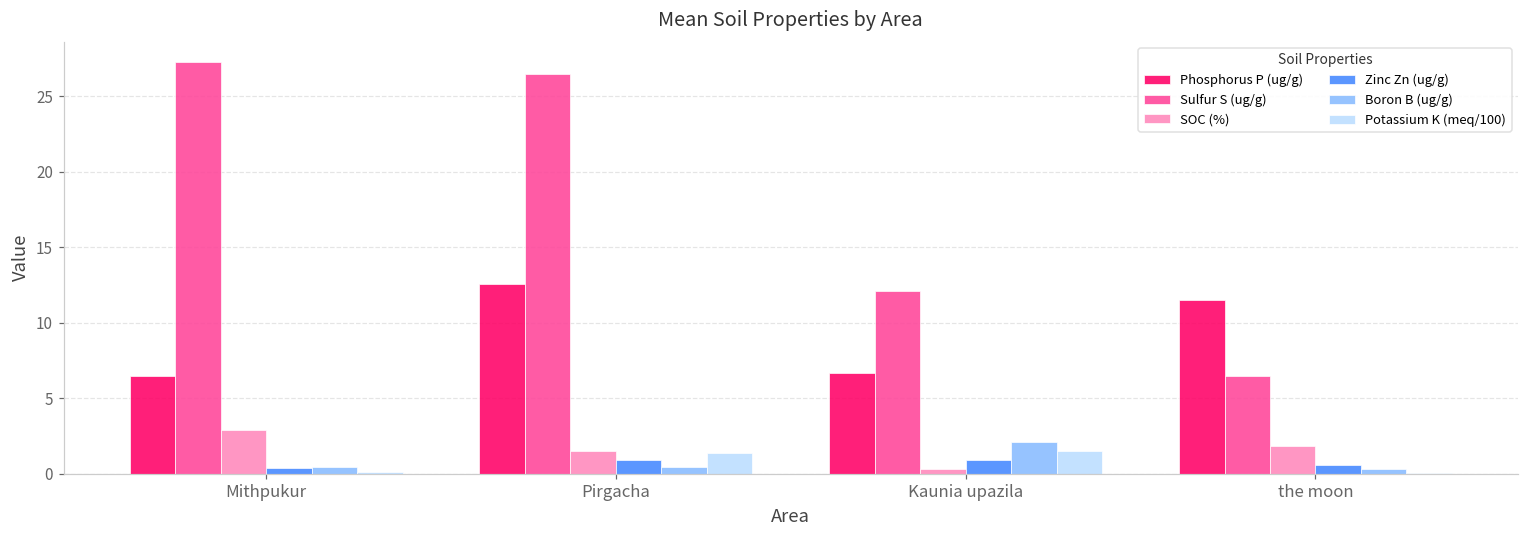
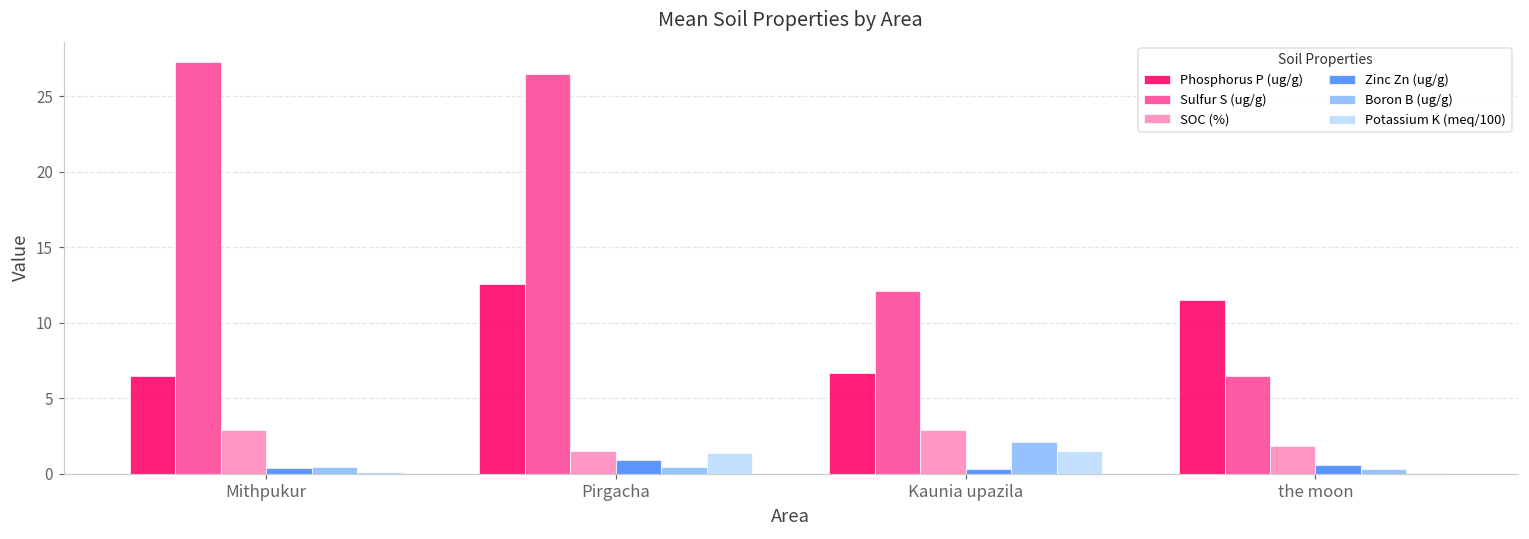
SOC (%), Kaunia upazila: 0.4 -> 2.9
Zinc Zn (ug/g), Kaunia upazila: 0.9 -> 0.3
